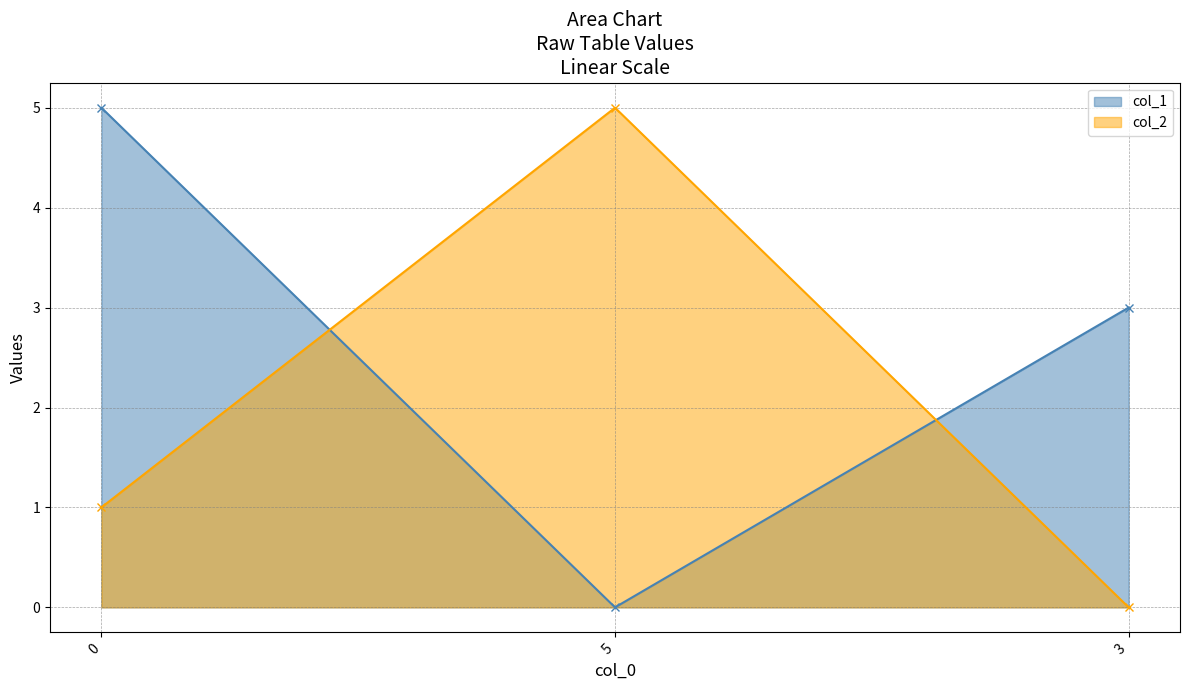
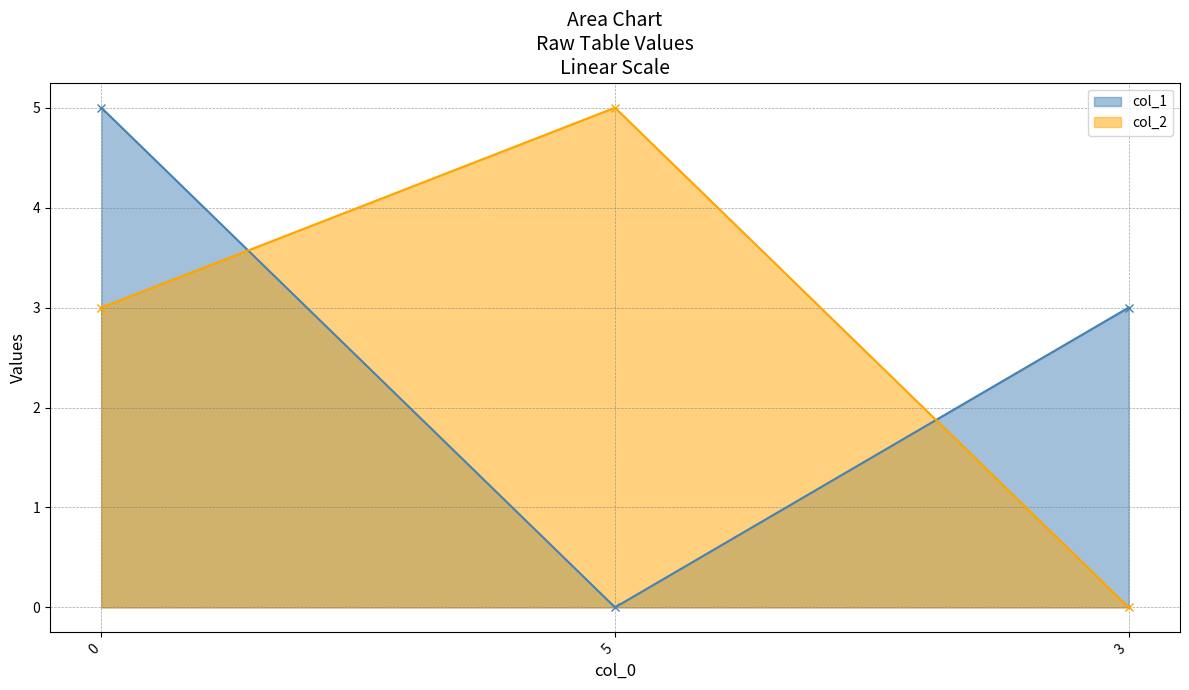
col_2, 0: 1 -> 3
